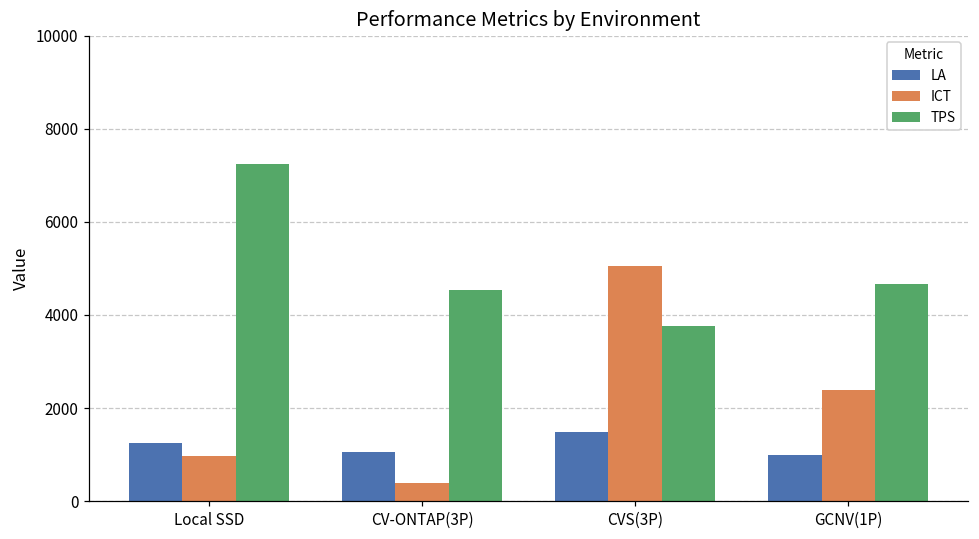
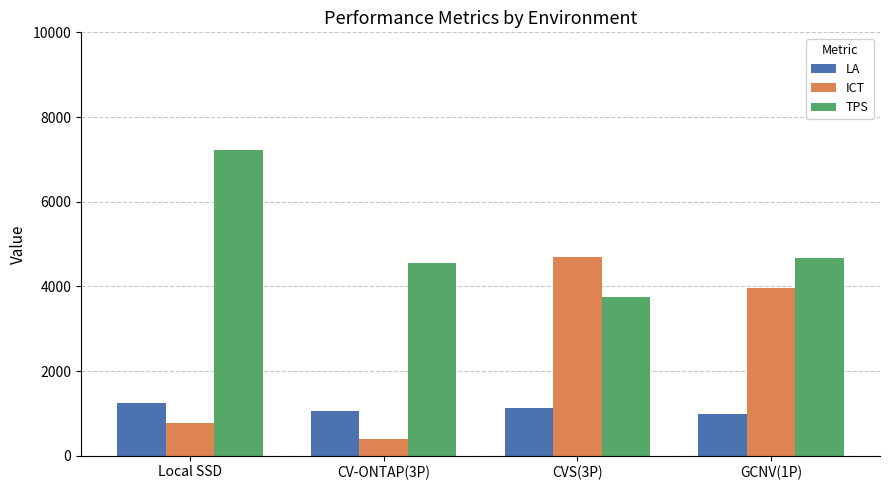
ICT, Local SSD: 1000 -> 800
LA, CVS(3P): 1500 -> 1100
ICT, CVS(3P): 5100 -> 4700
ICT, GCNV(1P): 2400 -> 4000
